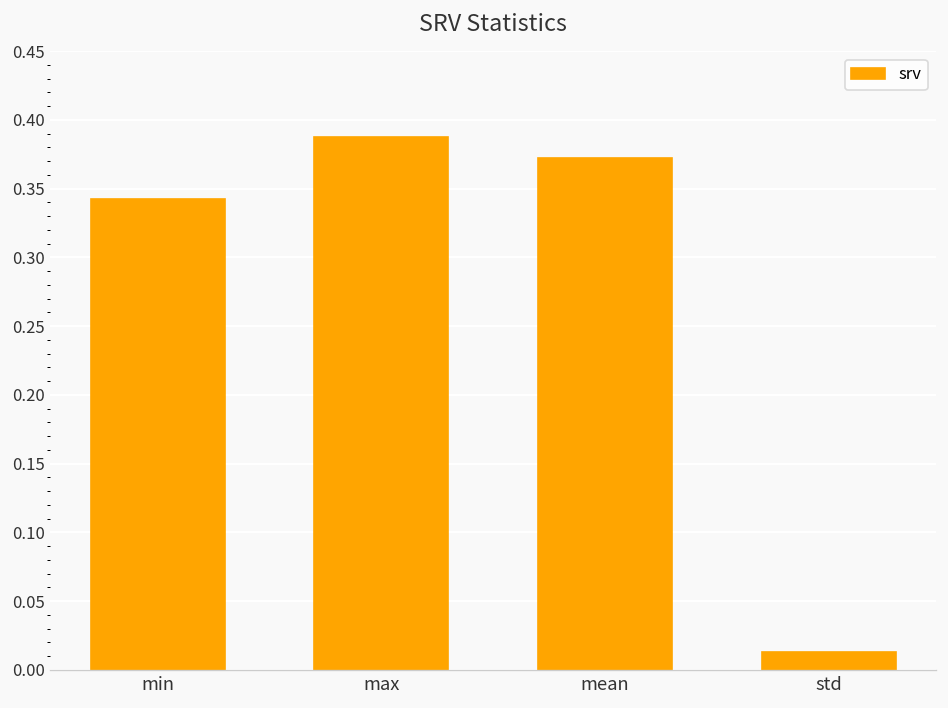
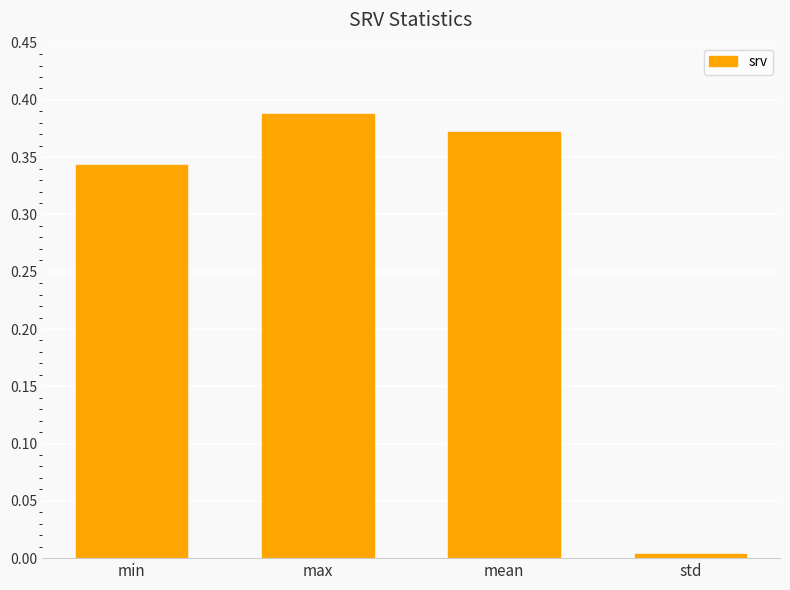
std: 0.013 -> 0.004
